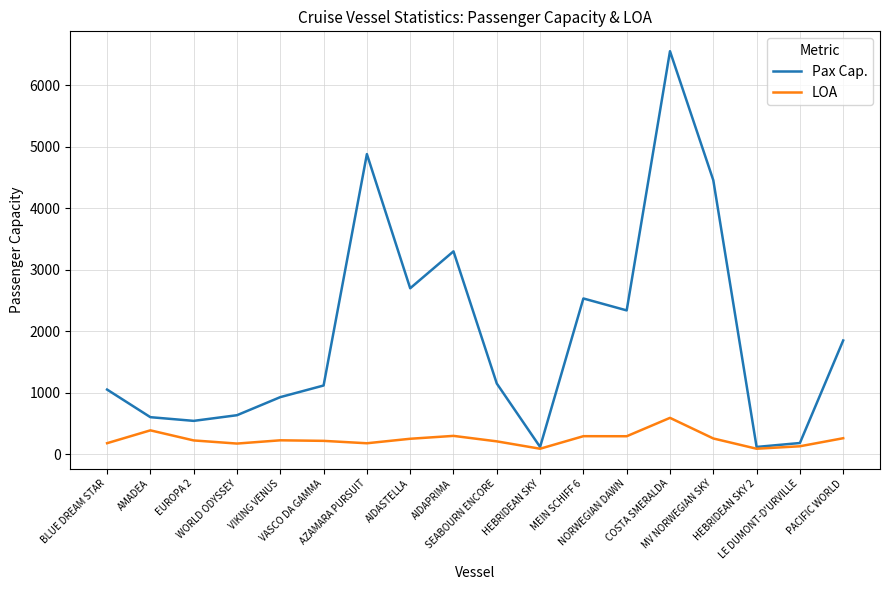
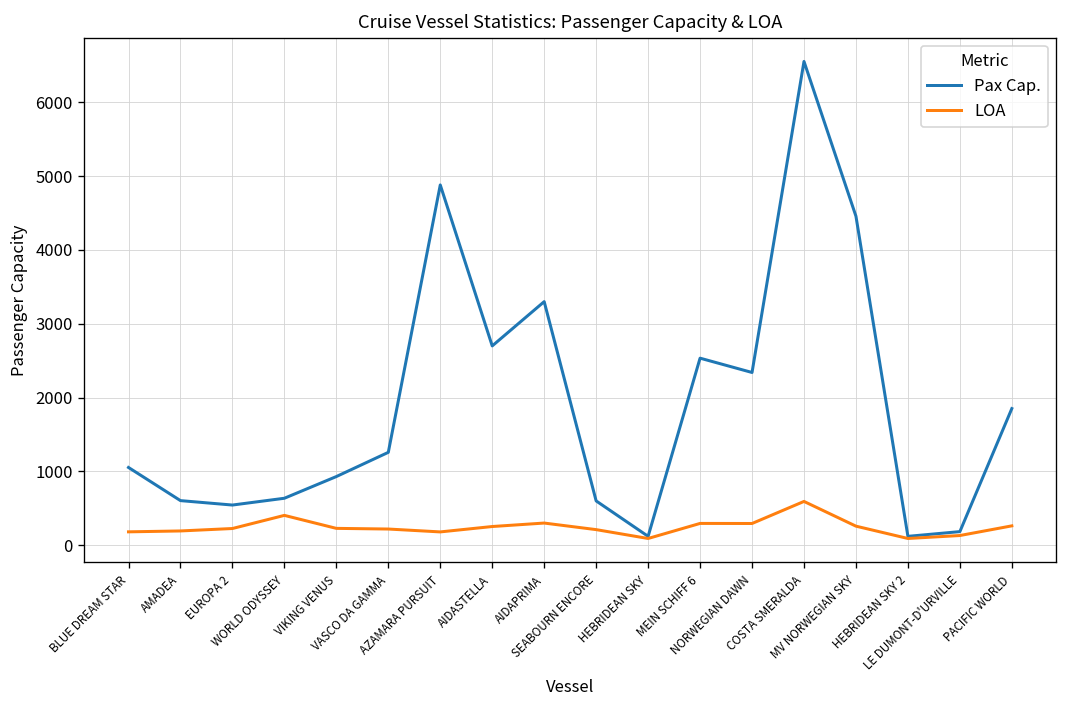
LOA, AMADEA: 400 -> 200
LOA, WORLD ODYSSEY: 200 -> 400
Pax Cap., VASCO DA GAMMA: 1100 -> 1300
Pax Cap., SEABOURN ENCORE: 1200 -> 600
